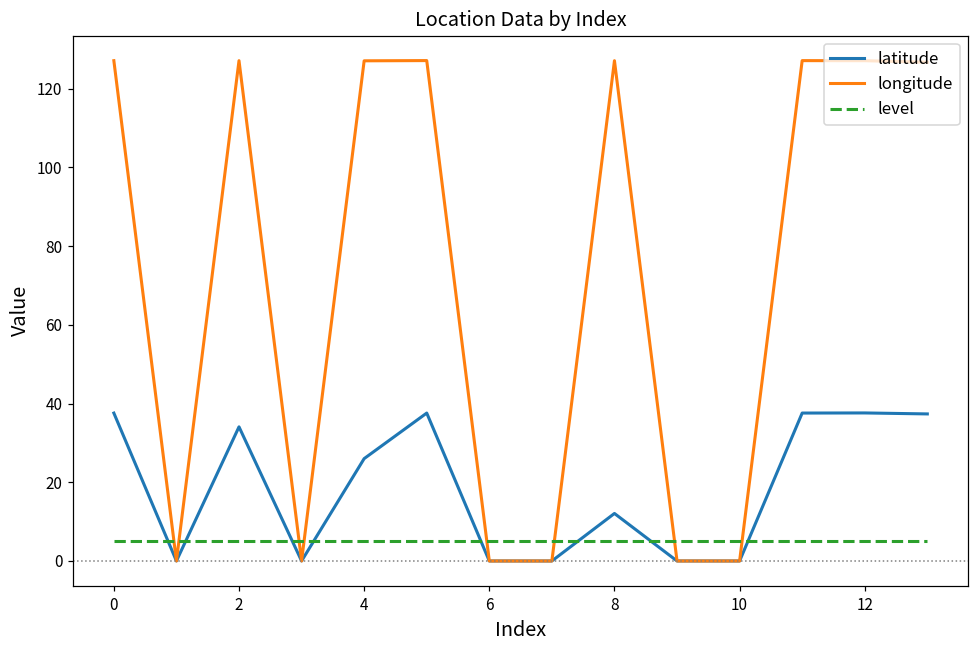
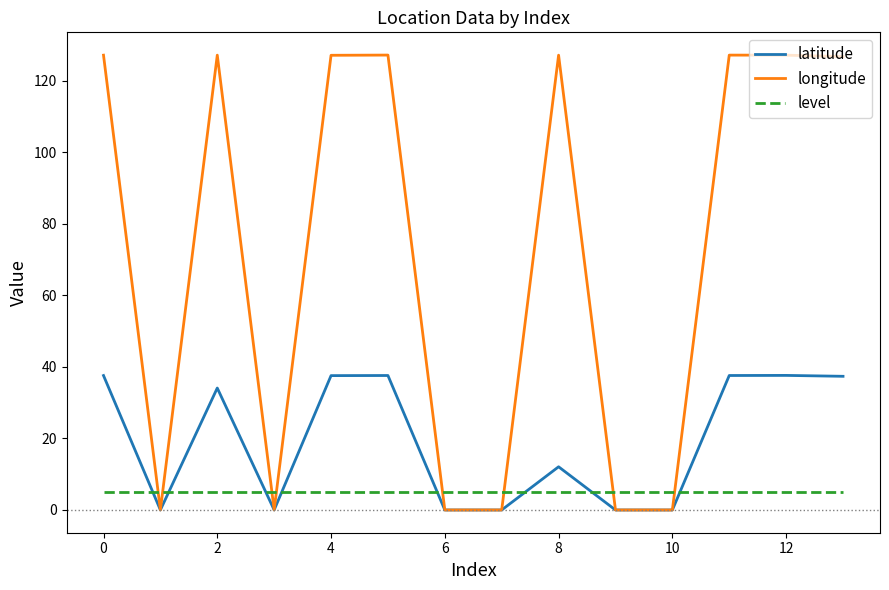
latitude, 4: 26 -> 38
